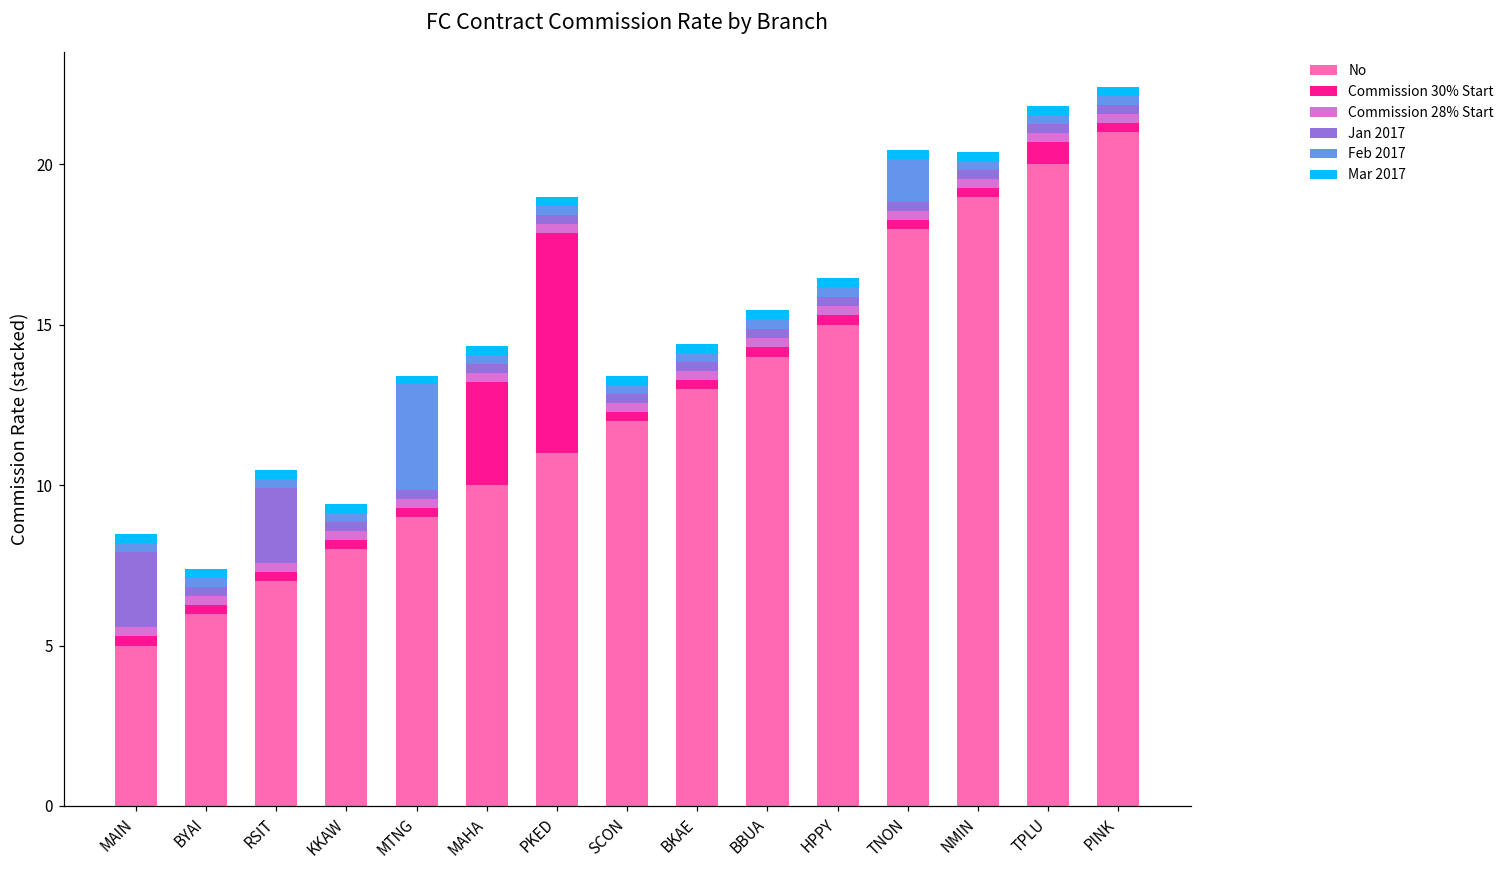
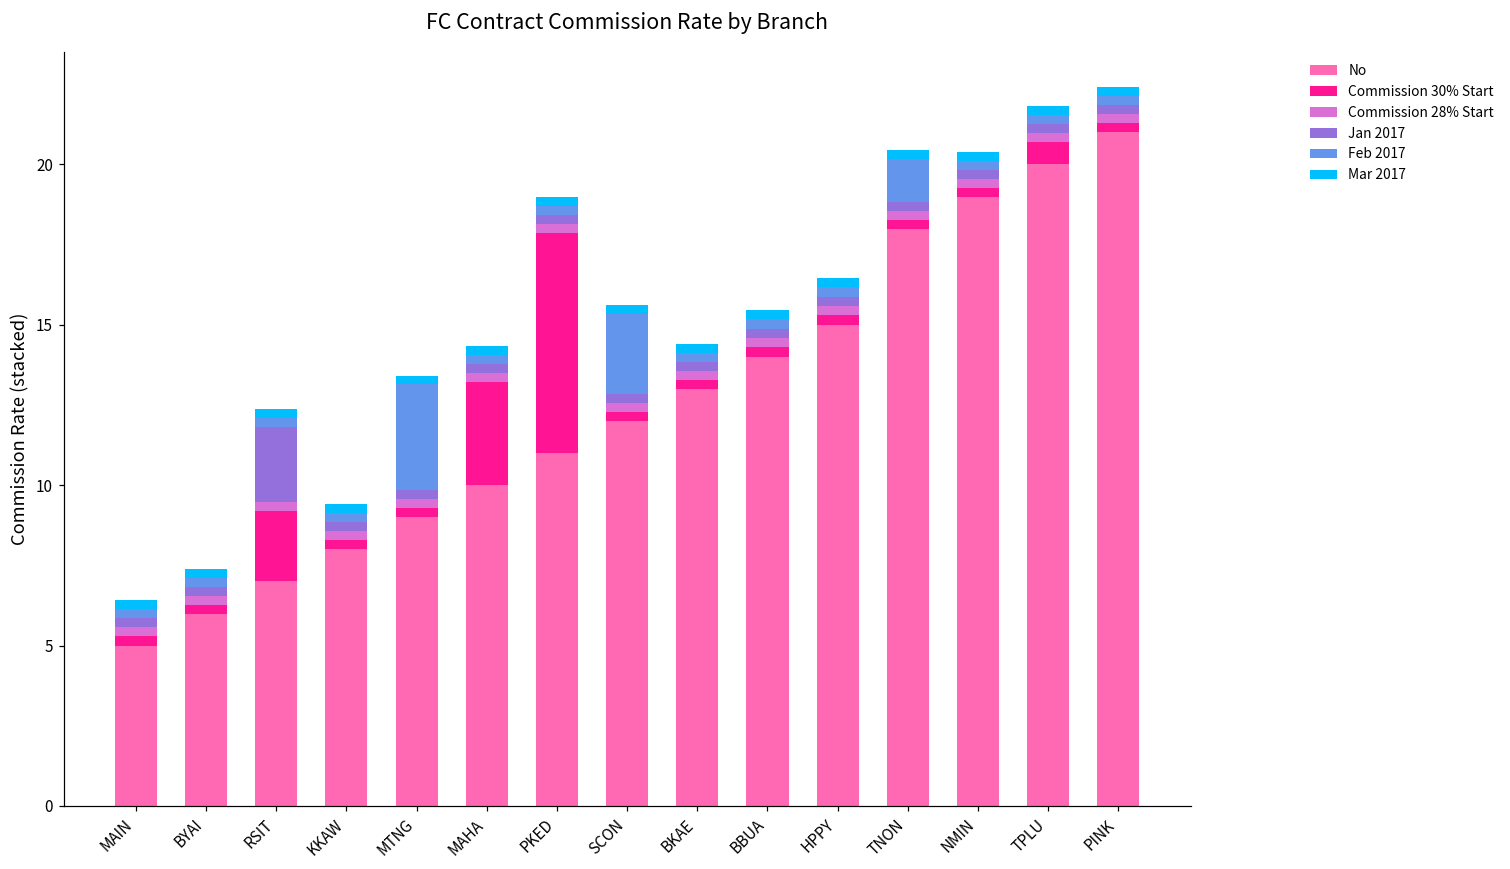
Jan 2017, MAIN: 2.3 -> 0.3
Commission 30% Start, RSIT: 0.3 -> 2.2
Feb 2017, SCON: 0.3 -> 2.5
